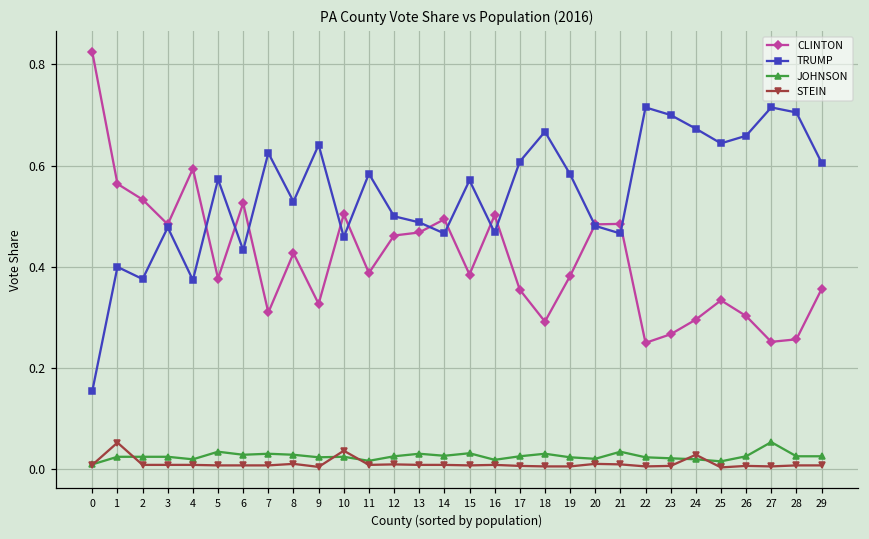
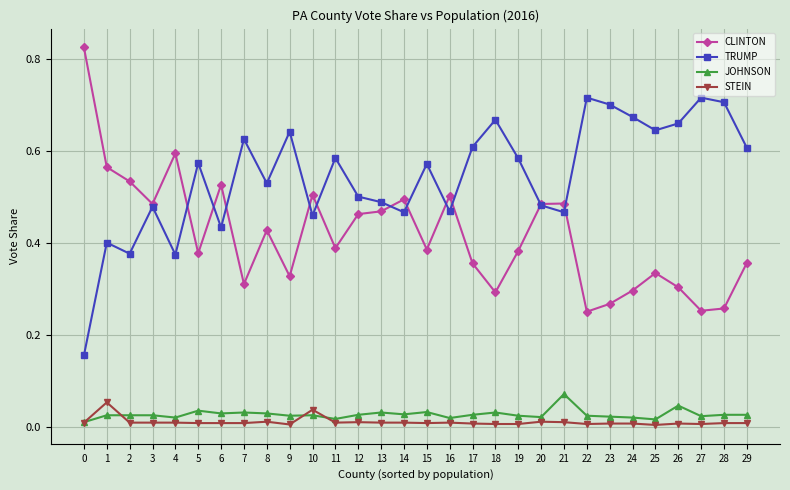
JOHNSON, 21: 0.04 -> 0.07
STEIN, 24: 0.03 -> 0.01
JOHNSON, 26: 0.03 -> 0.05
JOHNSON, 27: 0.05 -> 0.02
